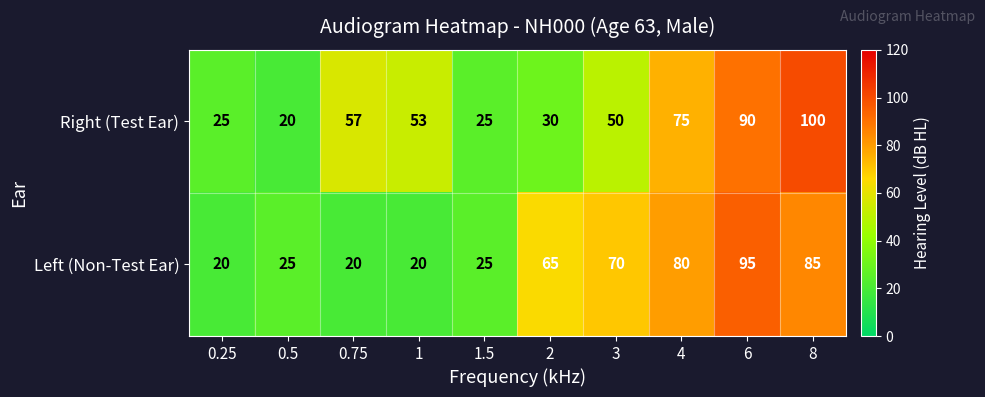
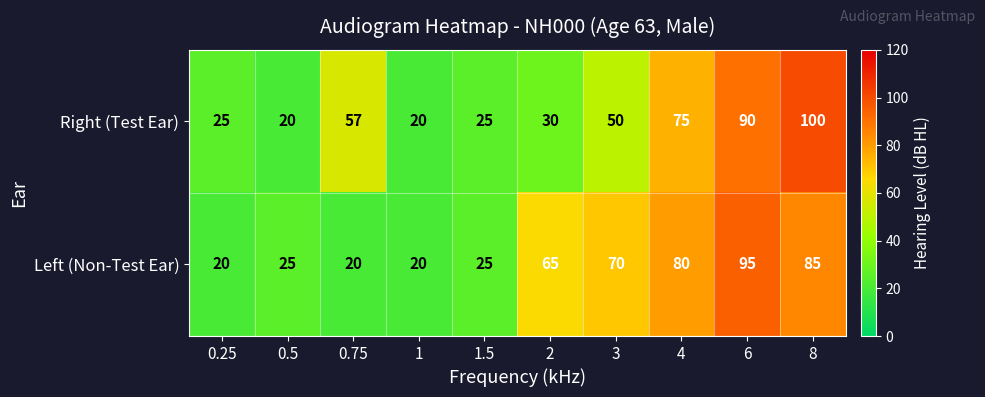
Right (Test Ear), 1: 53 -> 20
